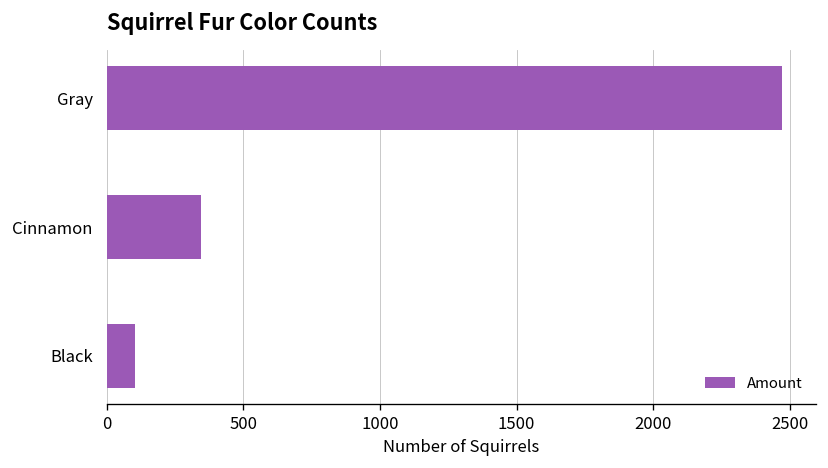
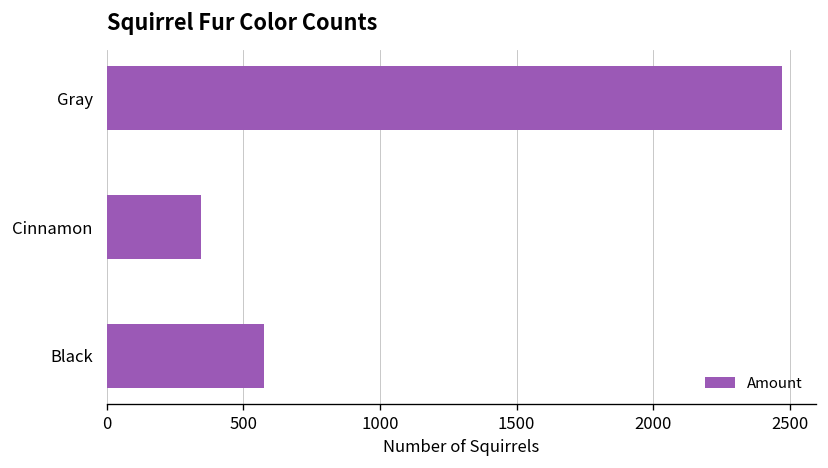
Black: 100 -> 580
